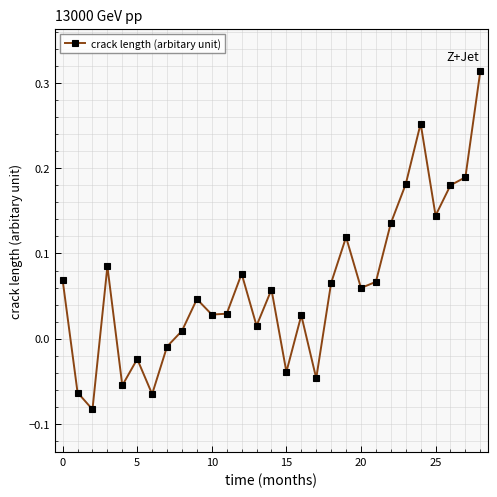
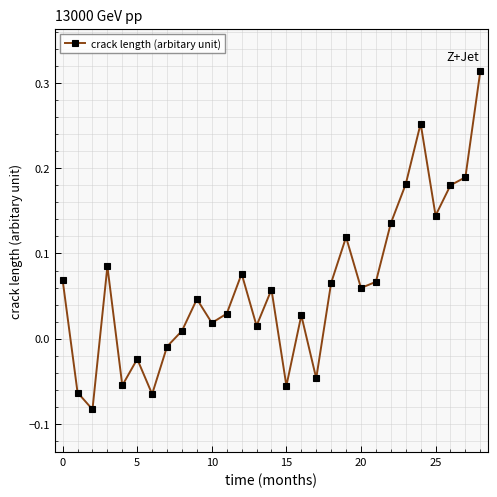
10: 0.03 -> 0.02
15: -0.04 -> -0.06
